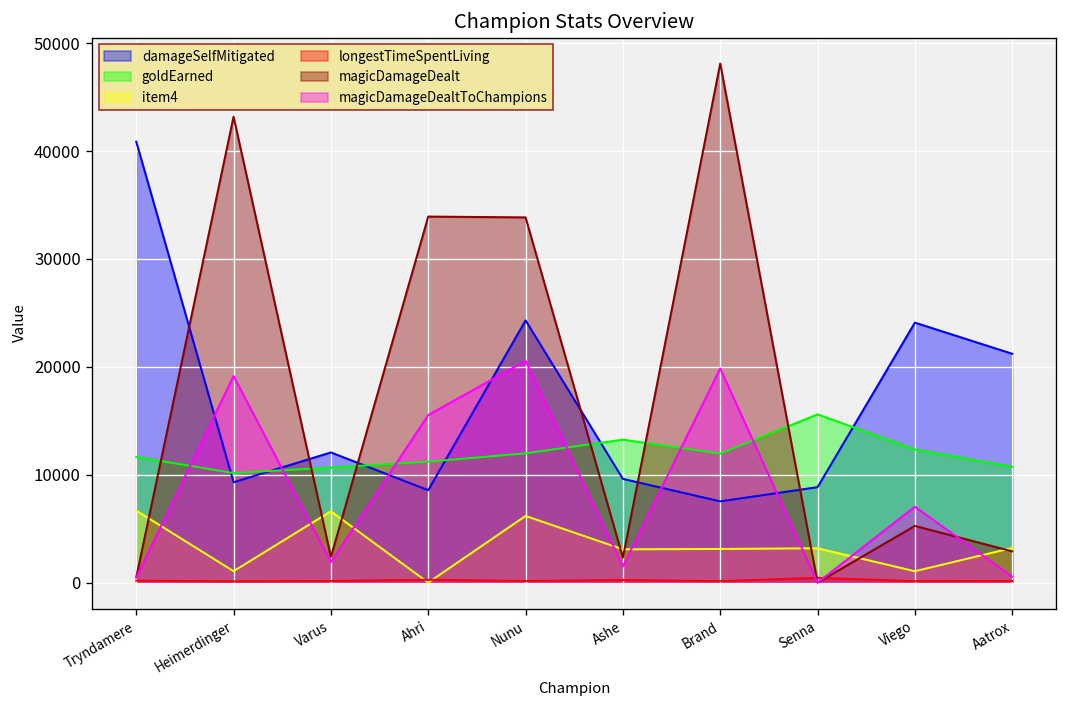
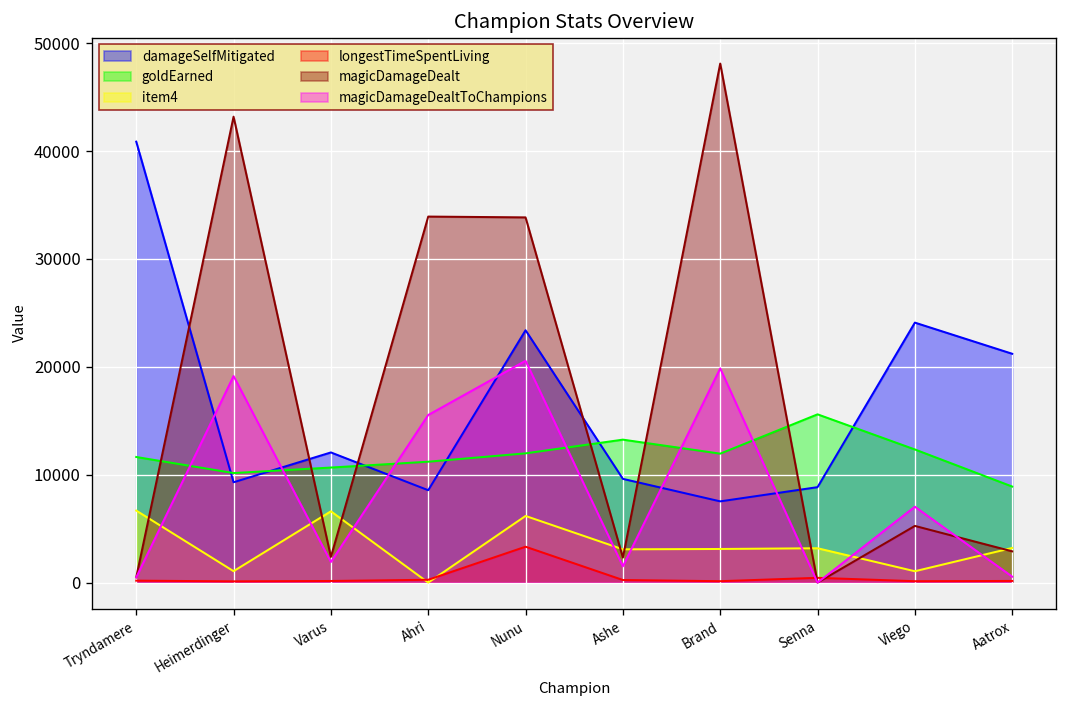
damageSelfMitigated, Nunu: 24000 -> 23000
longestTimeSpentLiving, Nunu: 0 -> 3000
goldEarned, Aatrox: 11000 -> 9000
